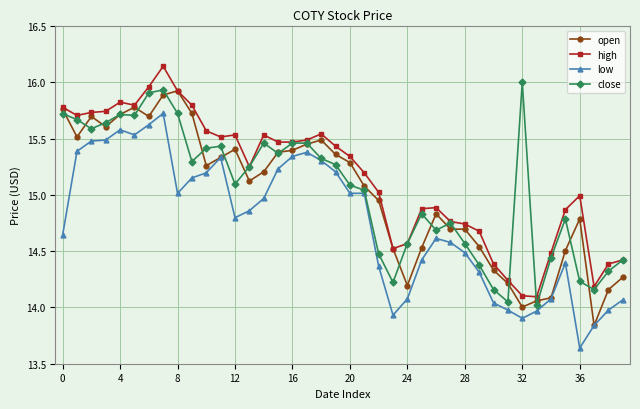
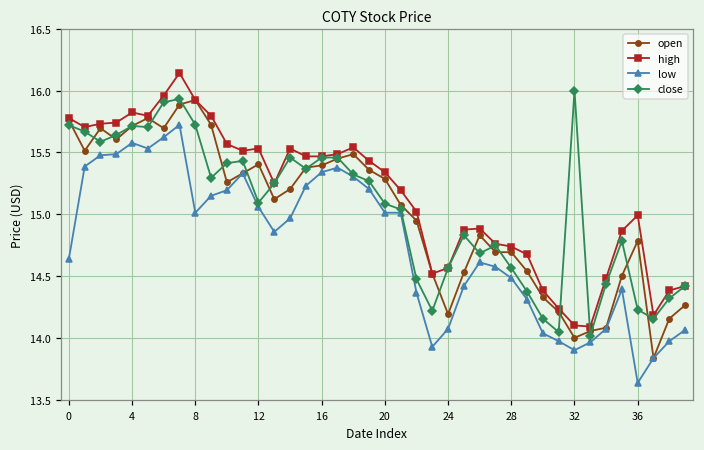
low, 12: 14.80 -> 15.06
